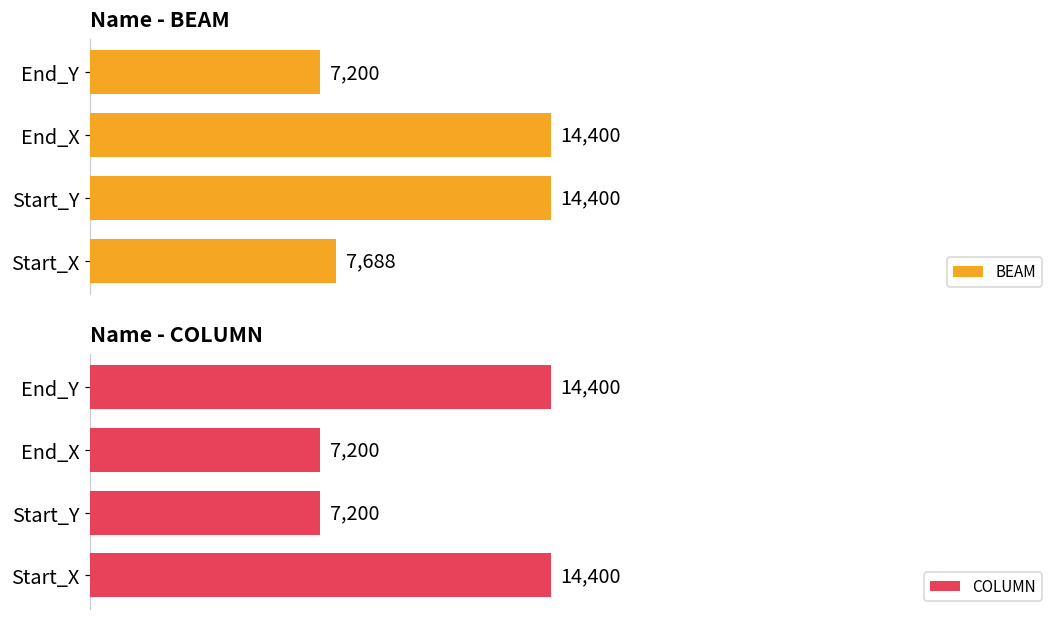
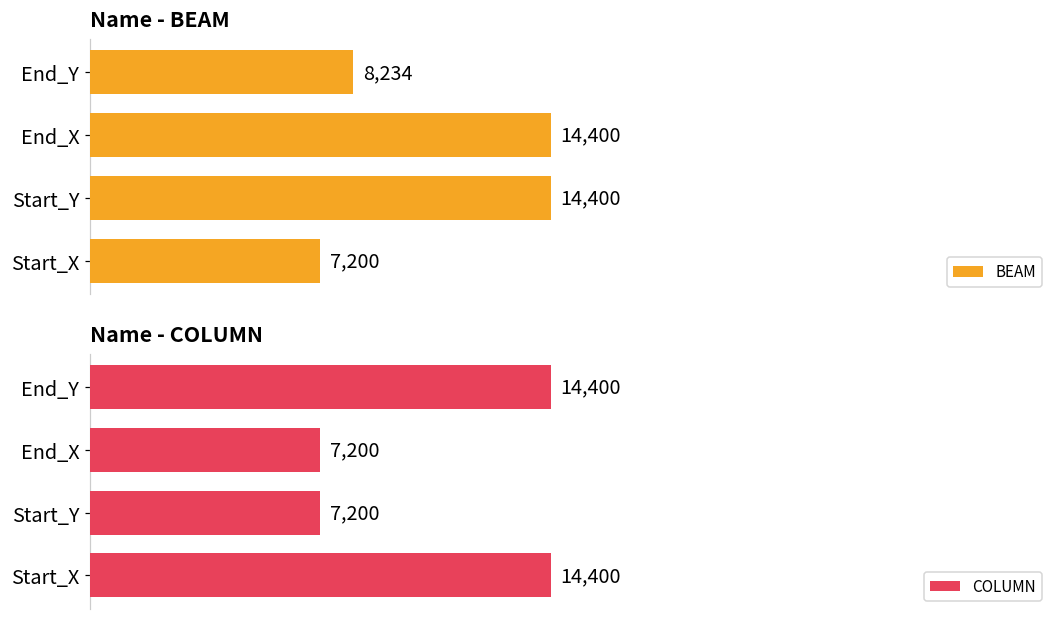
Name - BEAM, End_Y: 7,200 -> 8,234
Name - BEAM, Start_X: 7,688 -> 7,200
